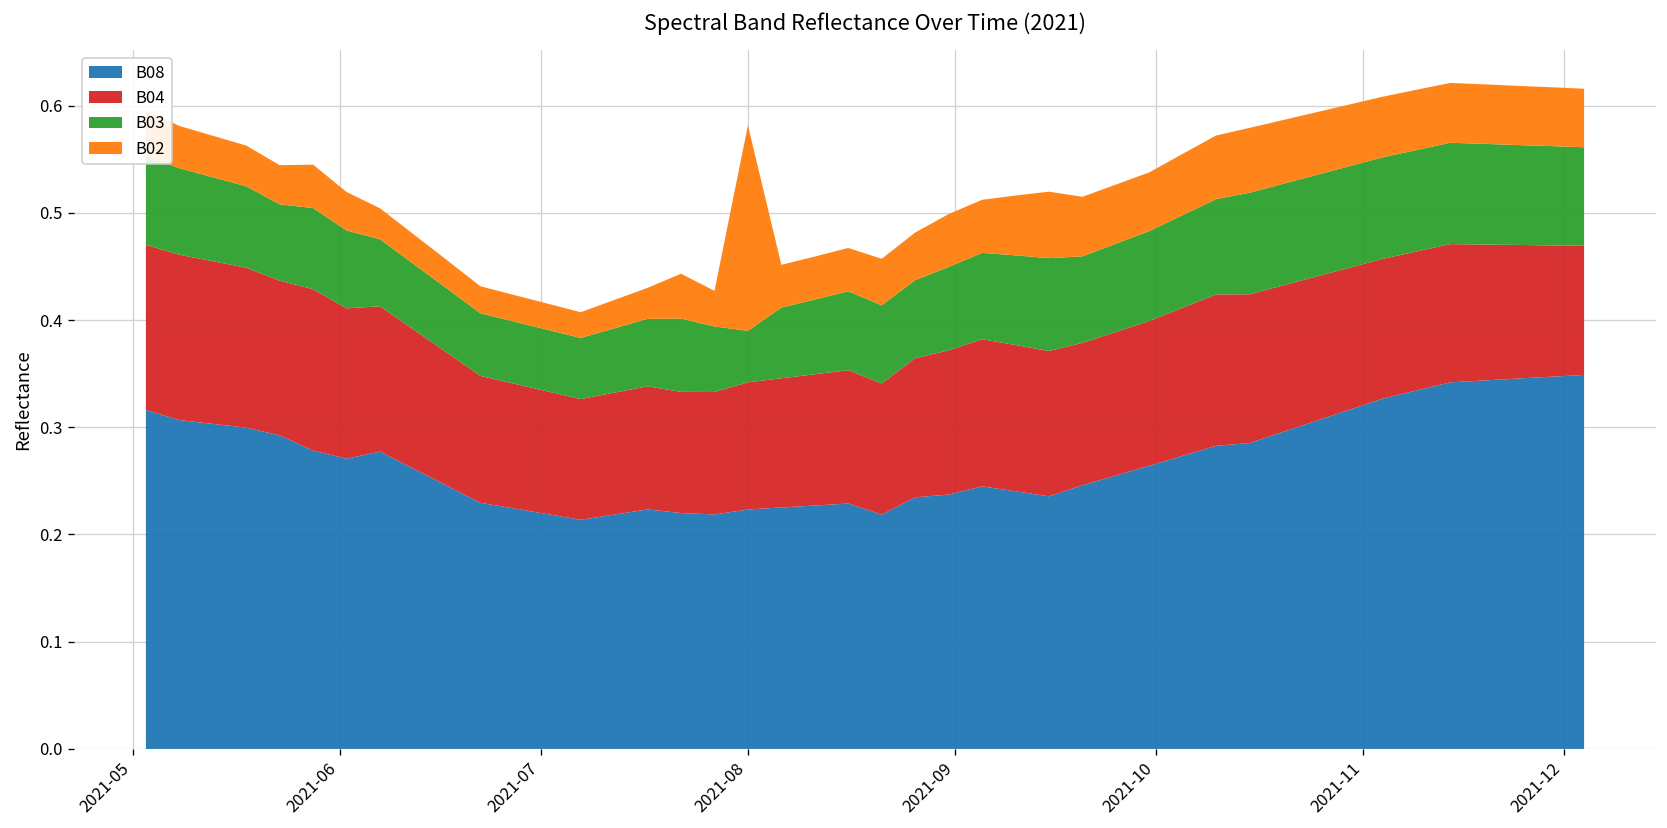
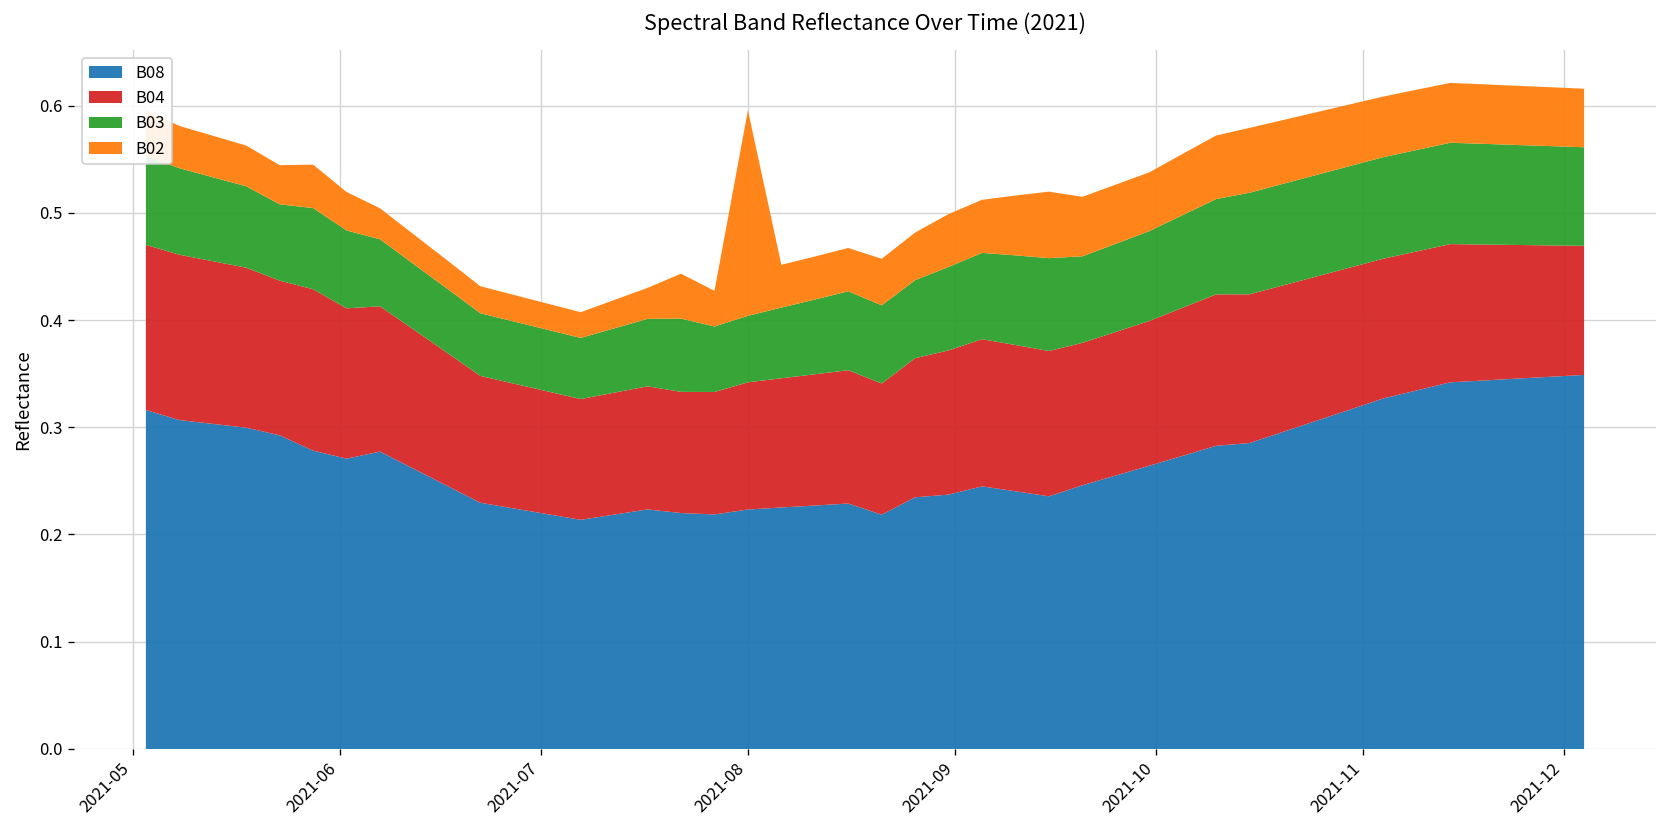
B03, 2021-08: 0.05 -> 0.06
